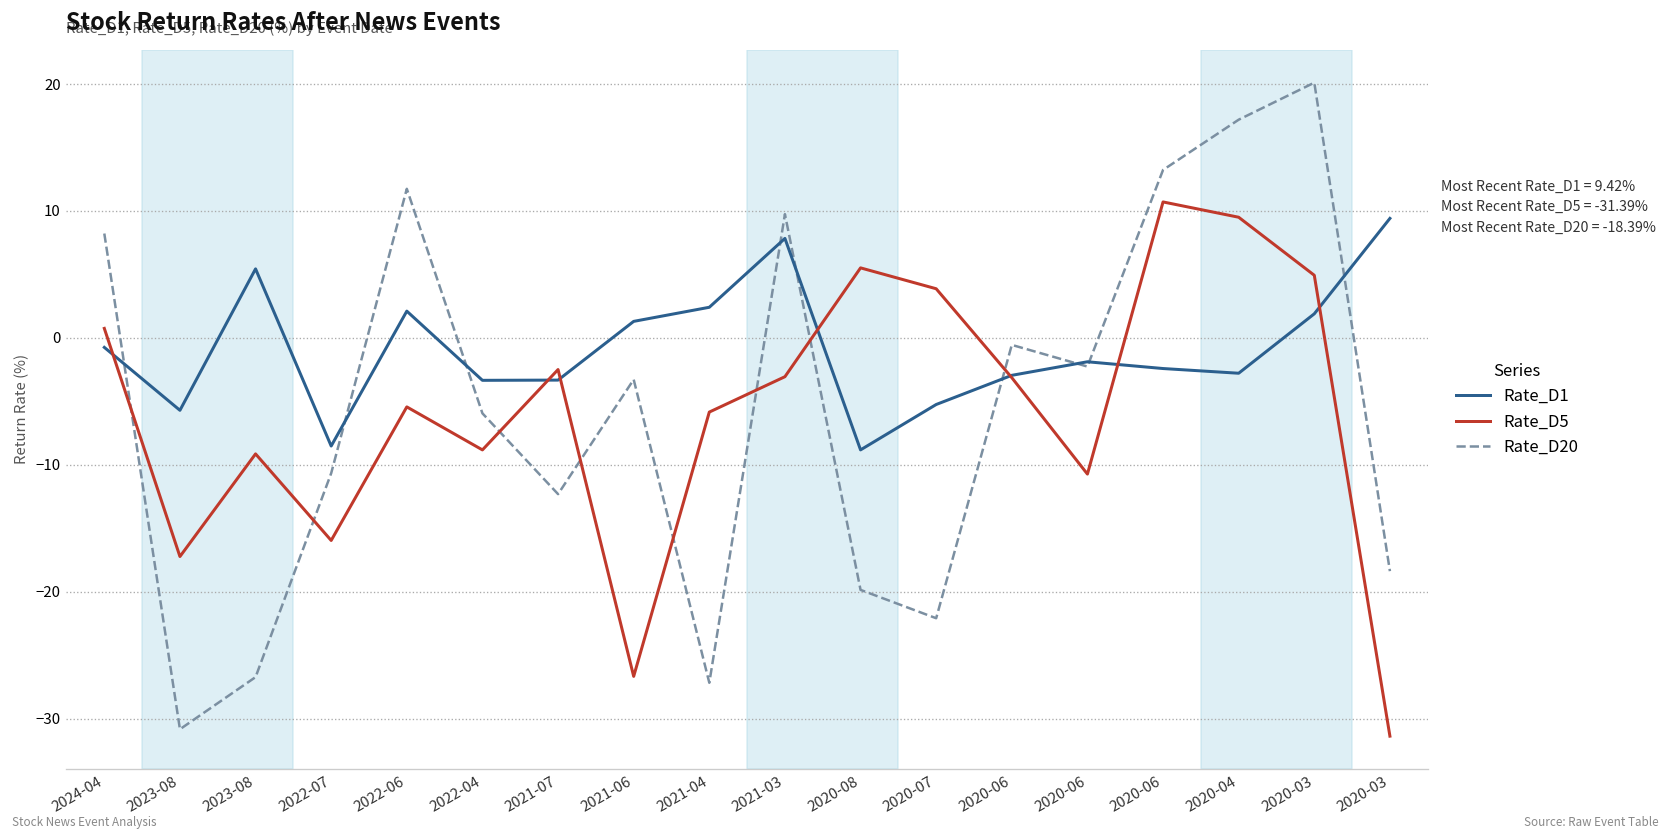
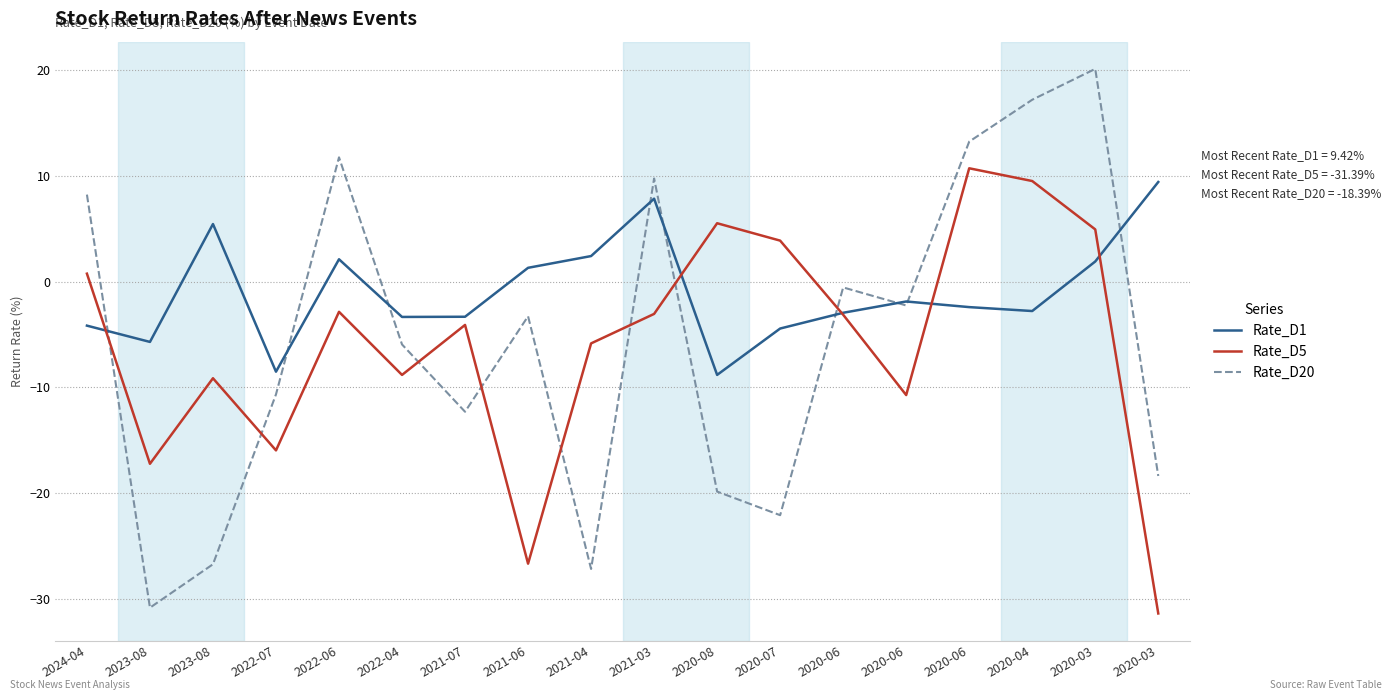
Rate_D1, 2024-04: -0.7 -> -4.2
Rate_D5, 2022-06: -5.4 -> -2.9
Rate_D5, 2021-07: -2.5 -> -4.1
Rate_D1, 2020-07: -5.3 -> -4.4
